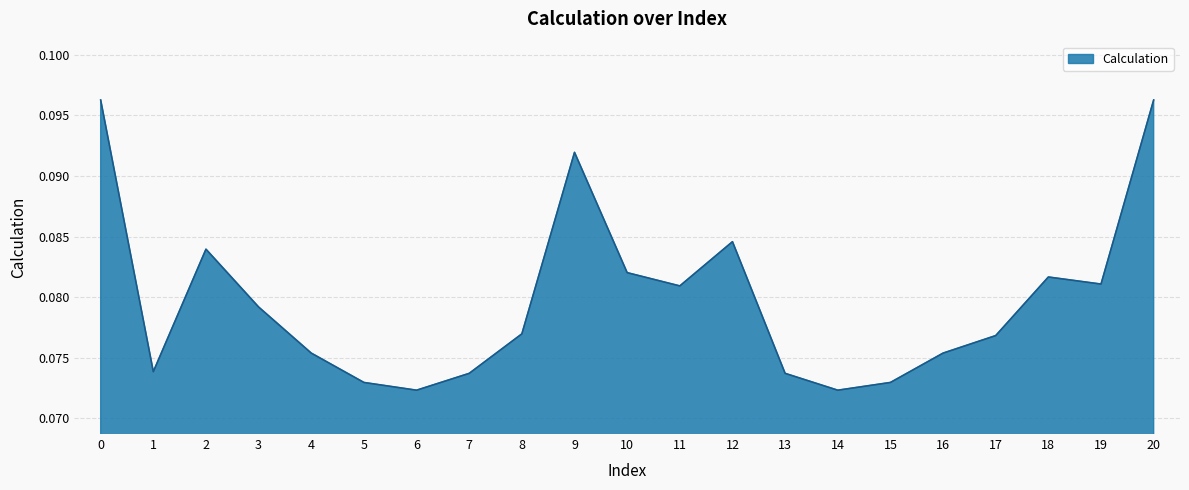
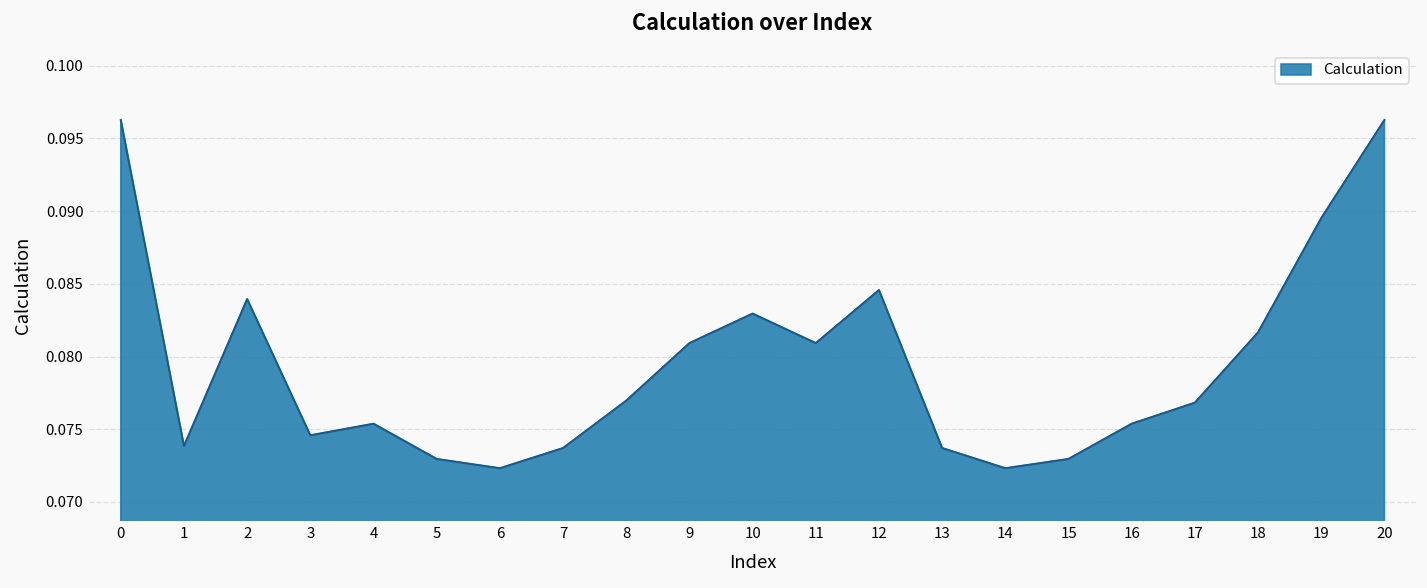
3: 0.0792 -> 0.0746
9: 0.0919 -> 0.0809
10: 0.0820 -> 0.0830
19: 0.0811 -> 0.0895
